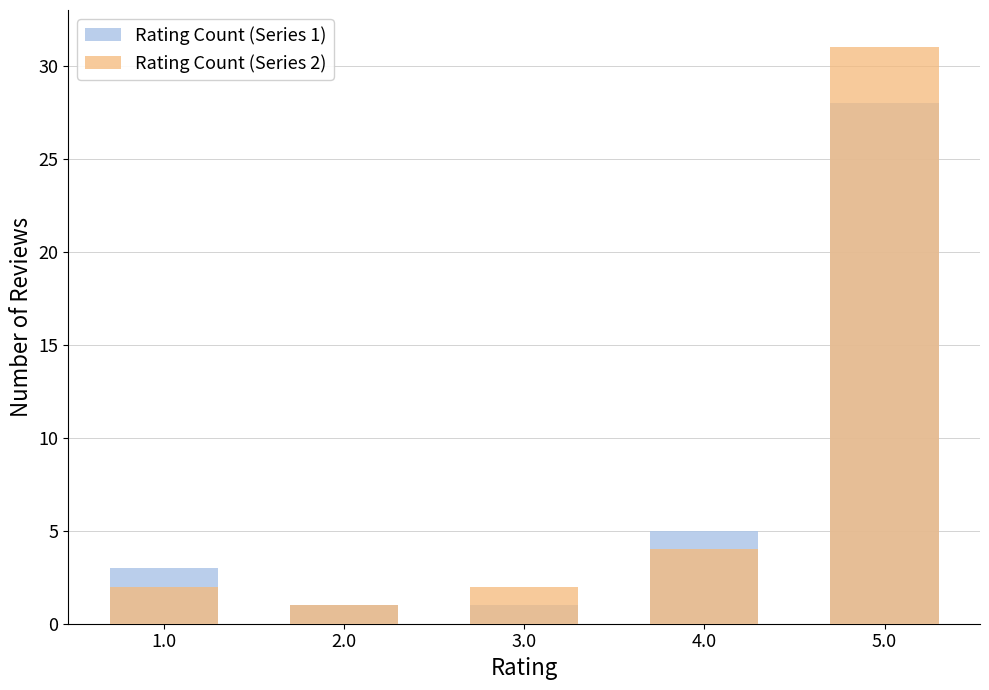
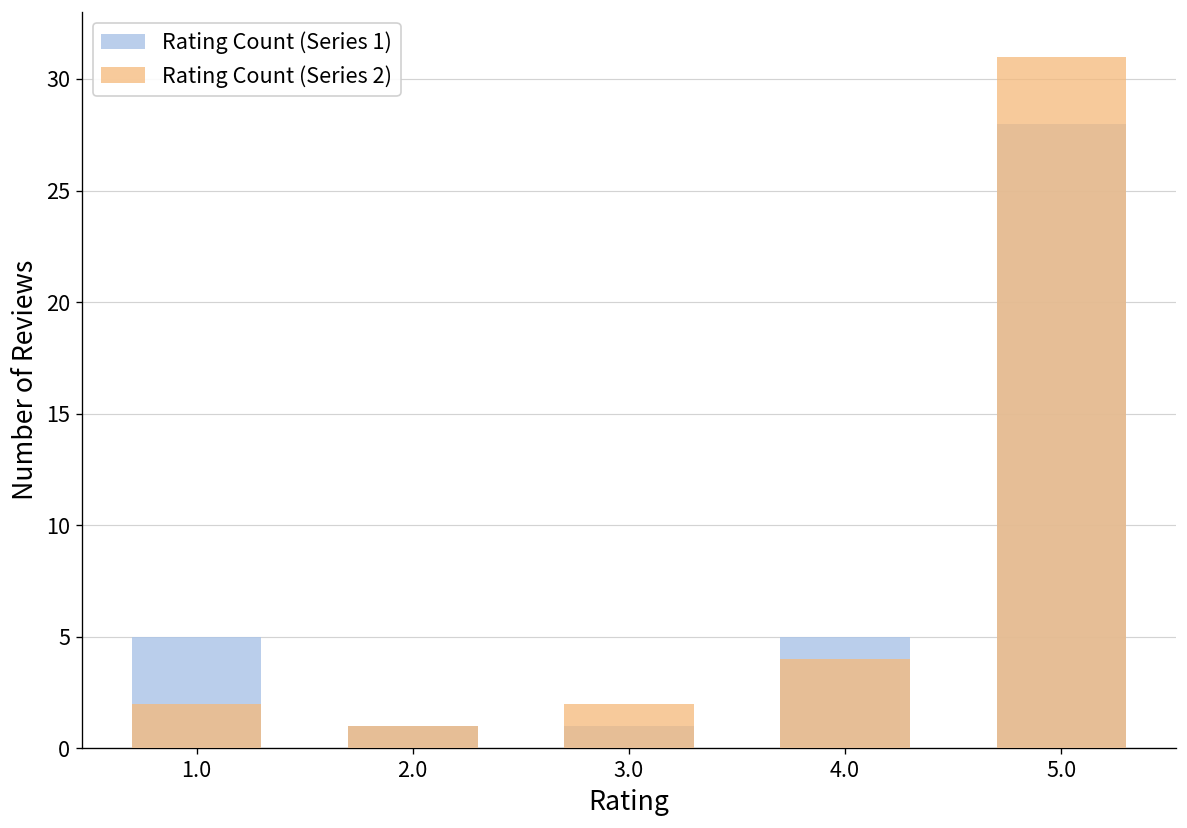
Rating Count (Series 1), 1.0: 3 -> 5
